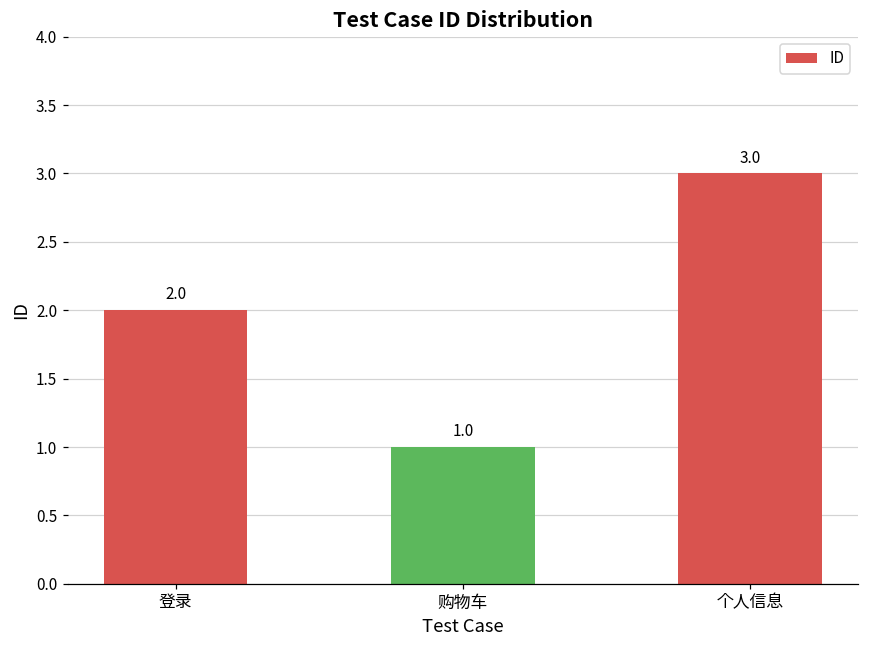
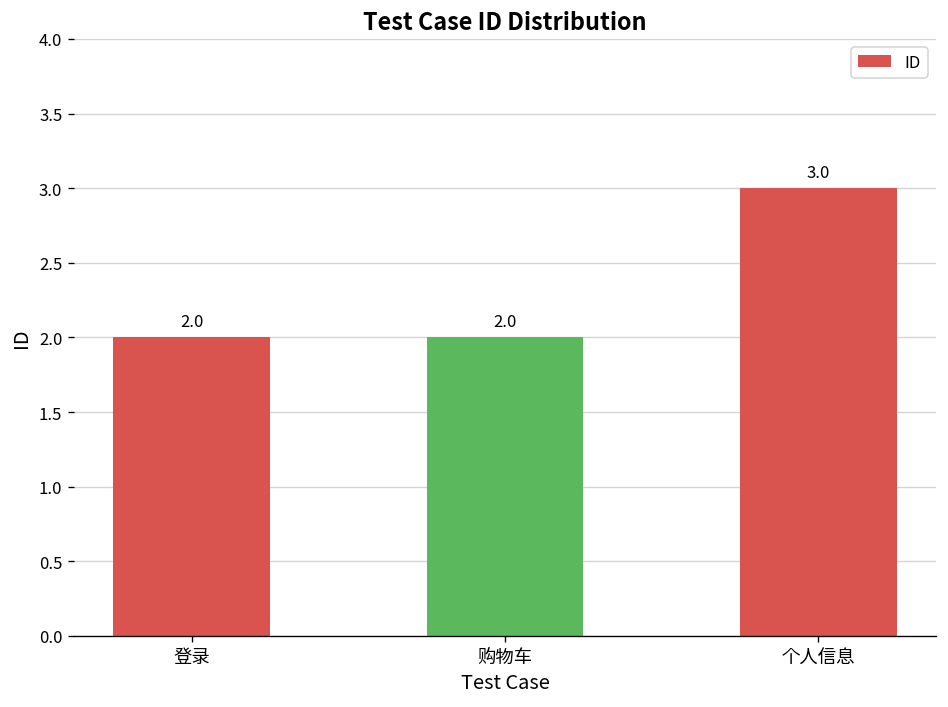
购物车: 1.0 -> 2.0
